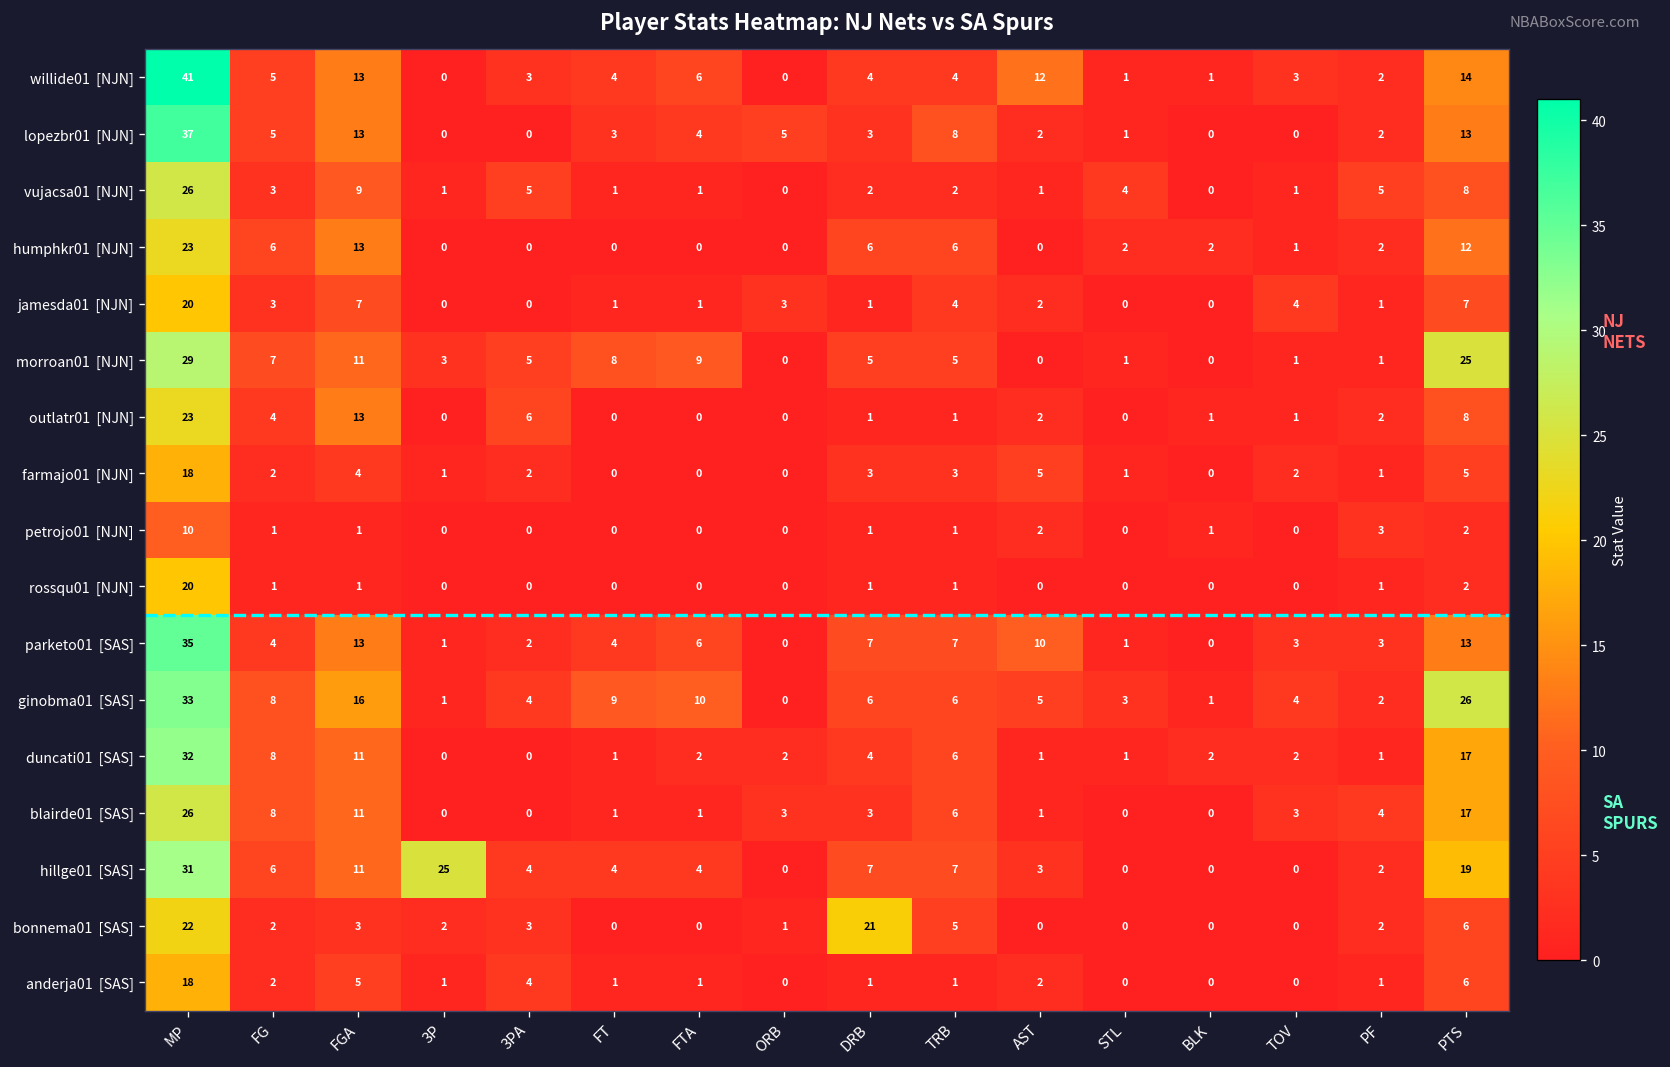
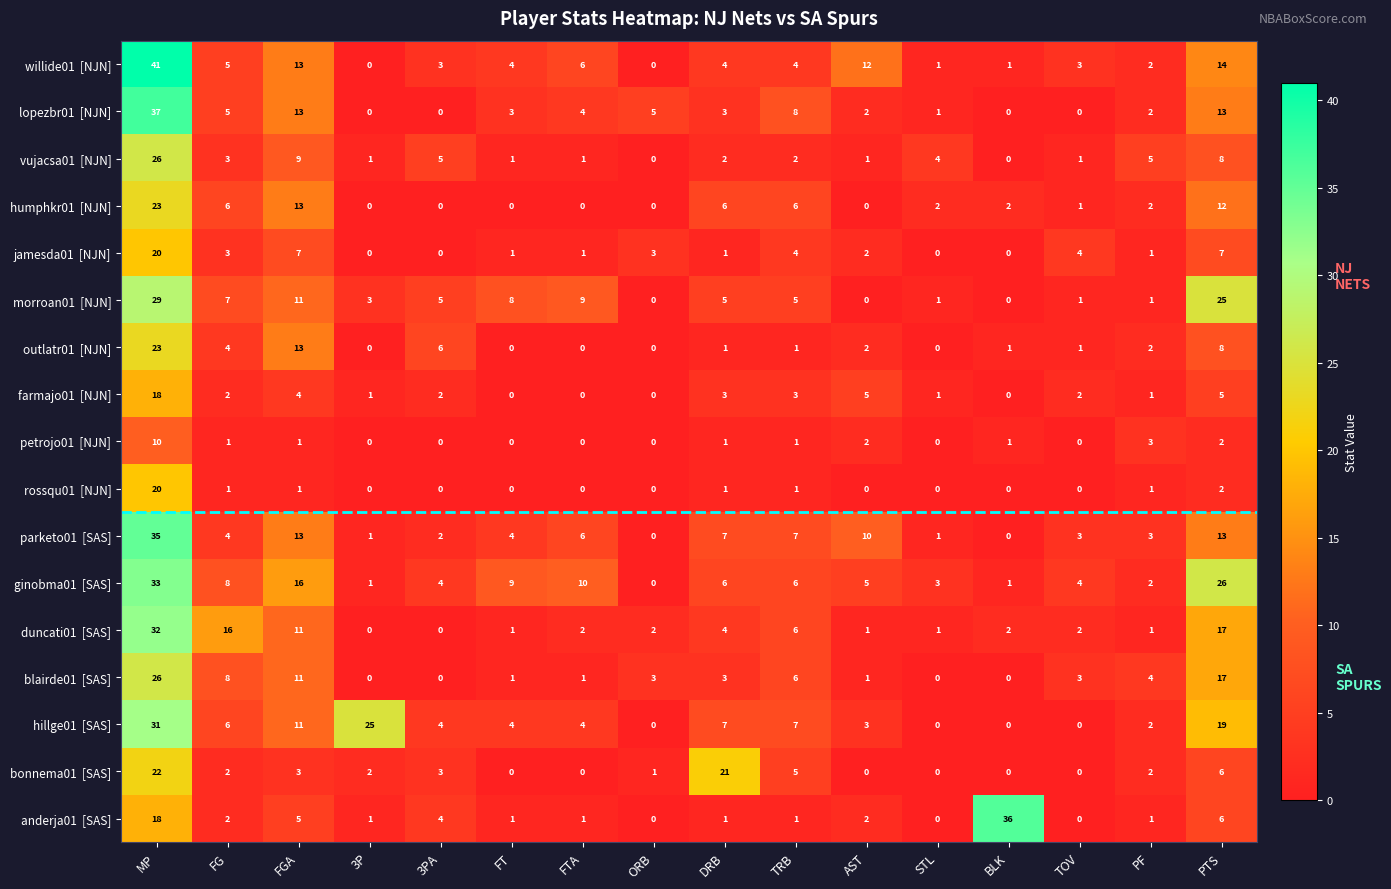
duncati01 [SAS], FG: 8 -> 16
anderja01 [SAS], BLK: 0 -> 36
